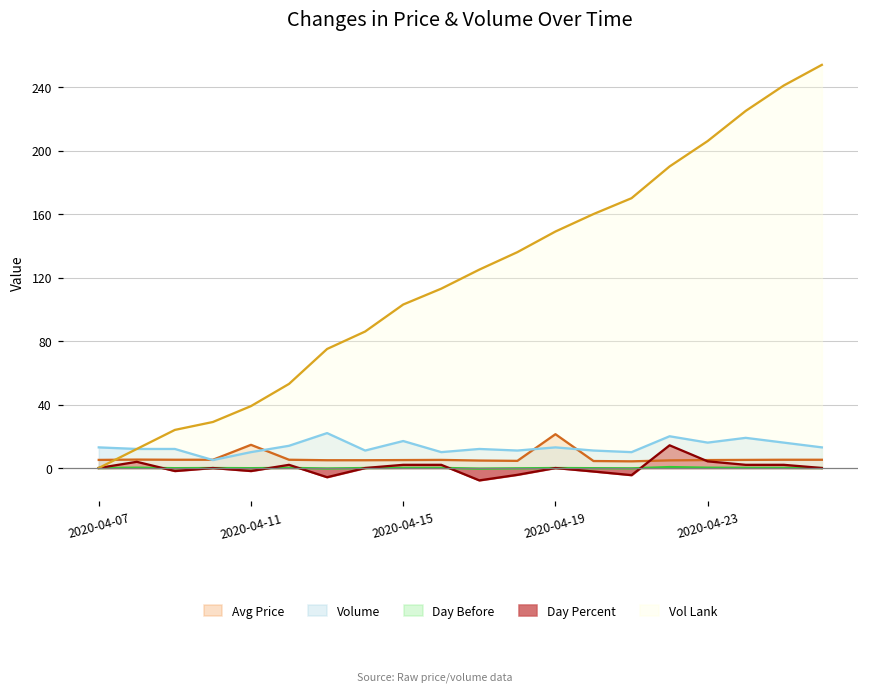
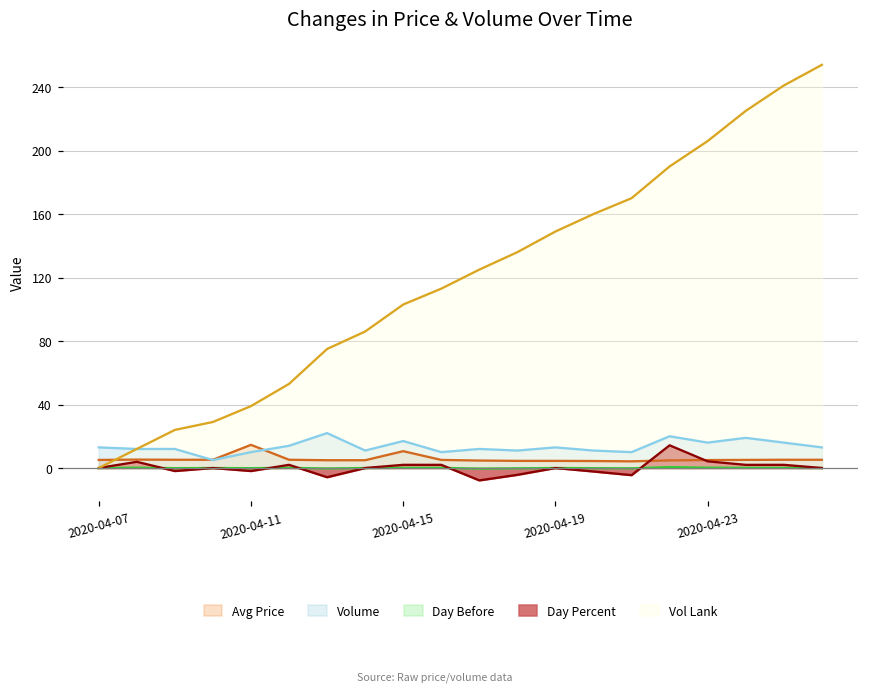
Avg Price, 2020-04-15: 5 -> 11
Avg Price, 2020-04-19: 21 -> 5
